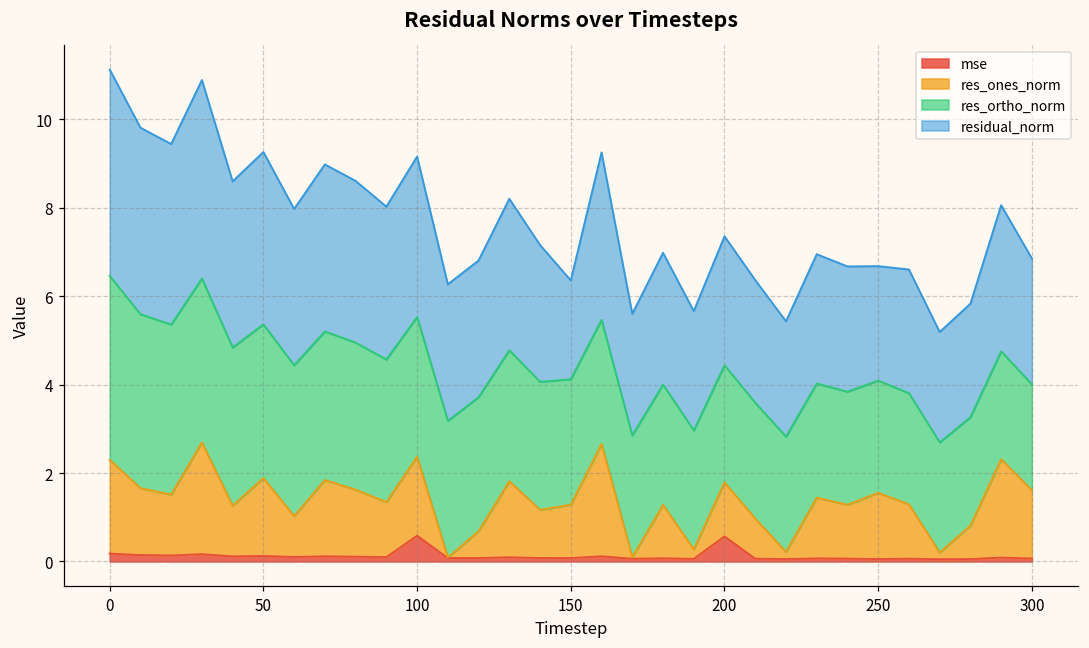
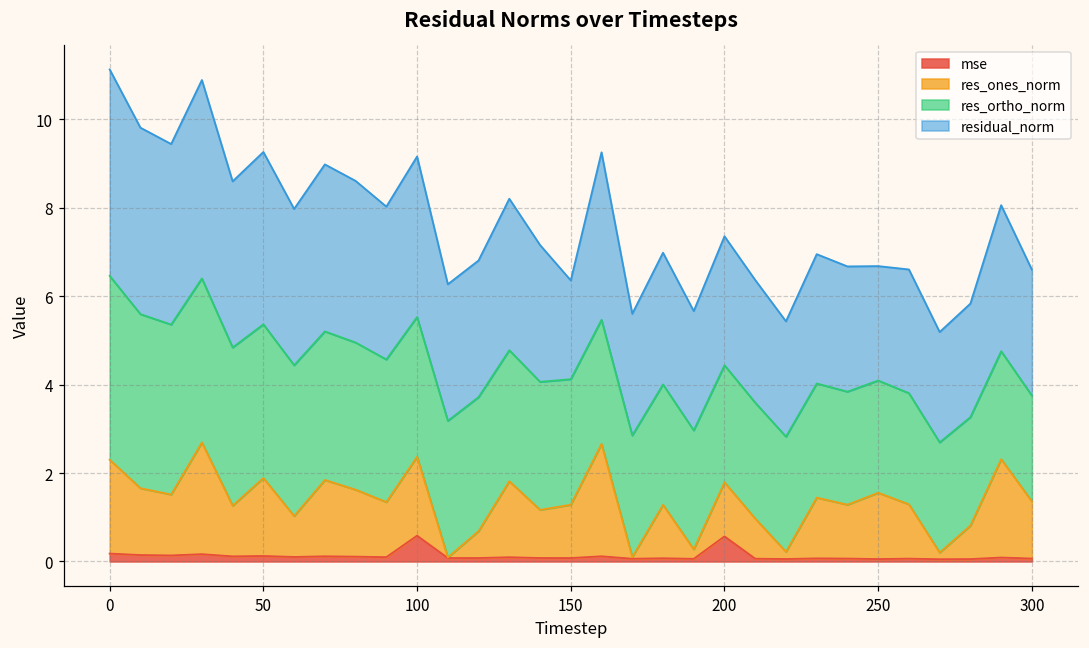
res_ones_norm, 300: 1.5 -> 1.3
